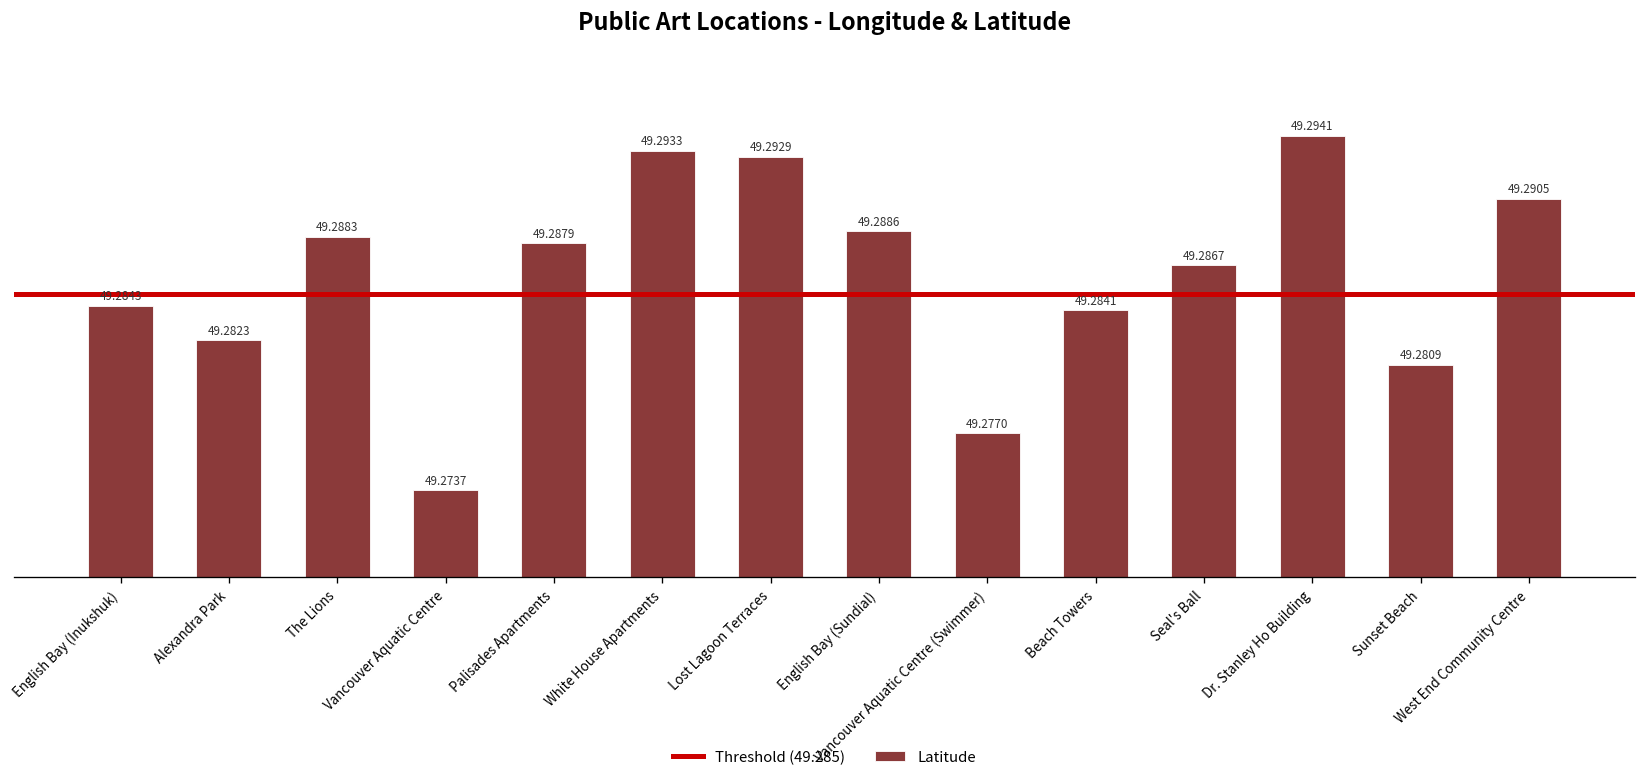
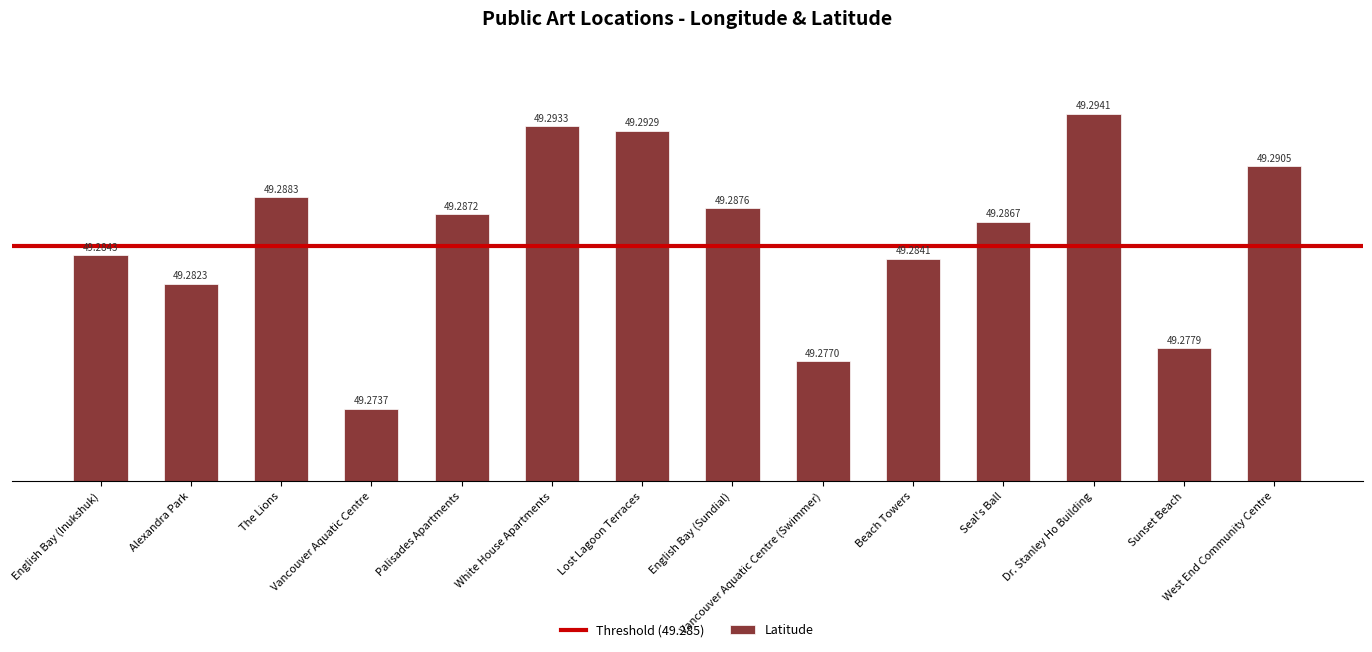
Palisades Apartments: 49.2879 -> 49.2872
English Bay (Sundial): 49.2886 -> 49.2876
Sunset Beach: 49.2809 -> 49.2779
